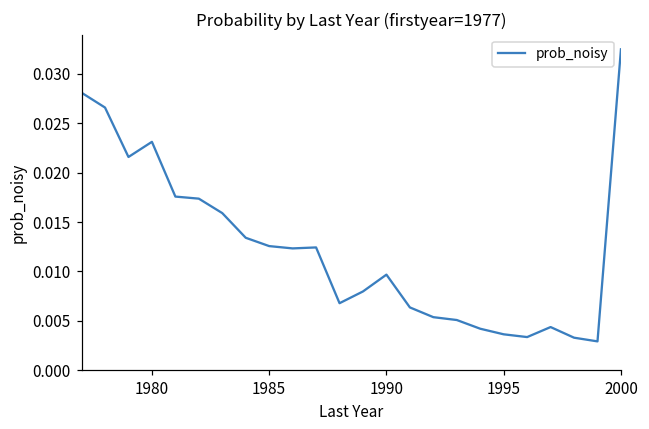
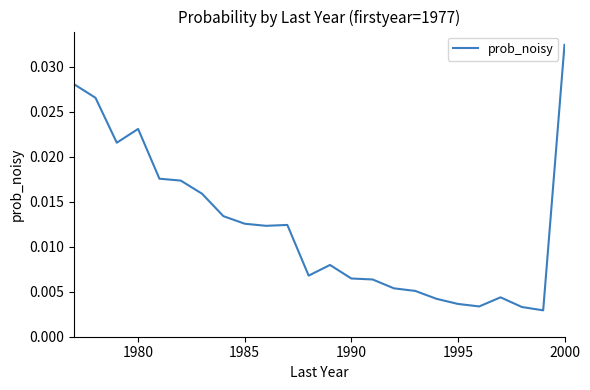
1990: 0.010 -> 0.006
